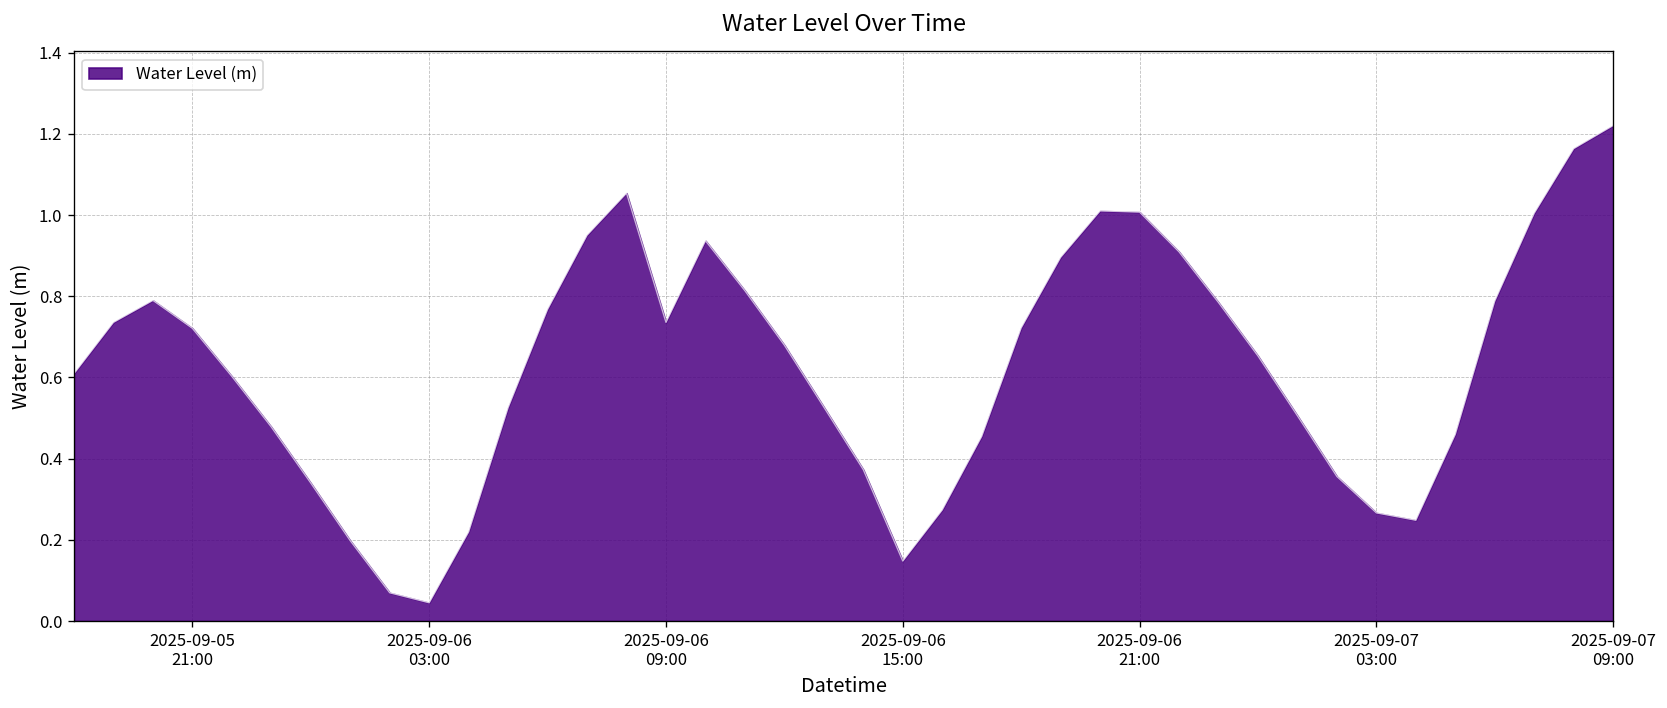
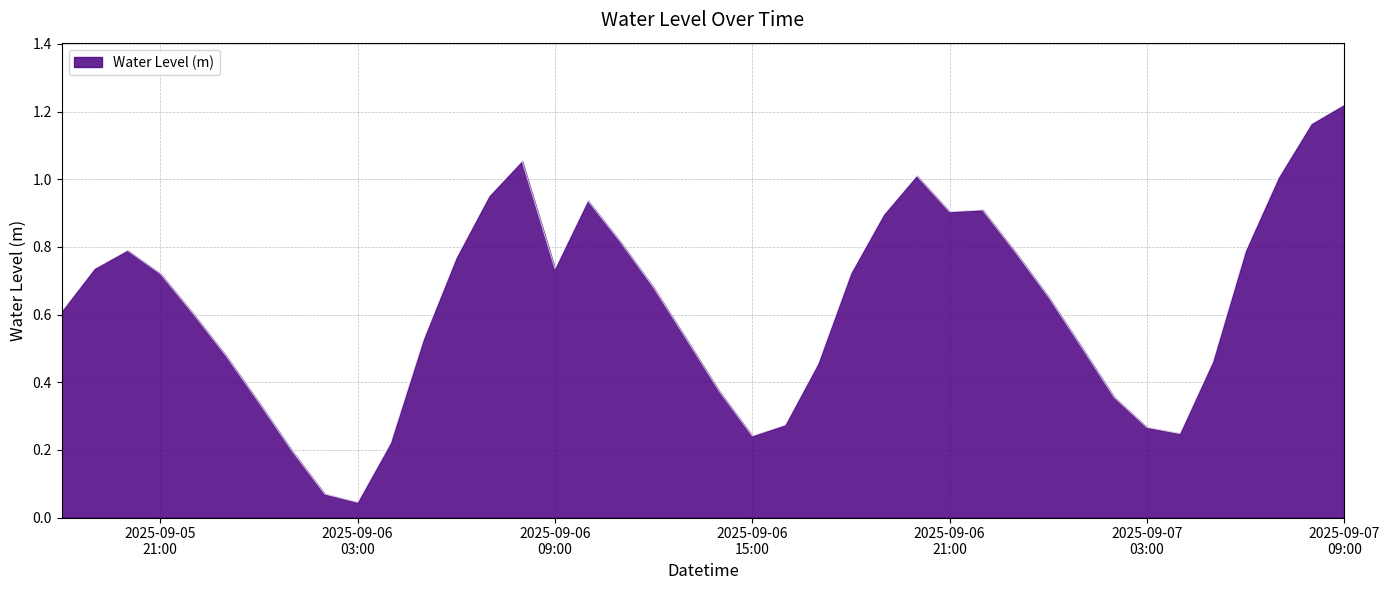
2025-09-06 15:00: 0.15 -> 0.24
2025-09-06 21:00: 1.01 -> 0.90
